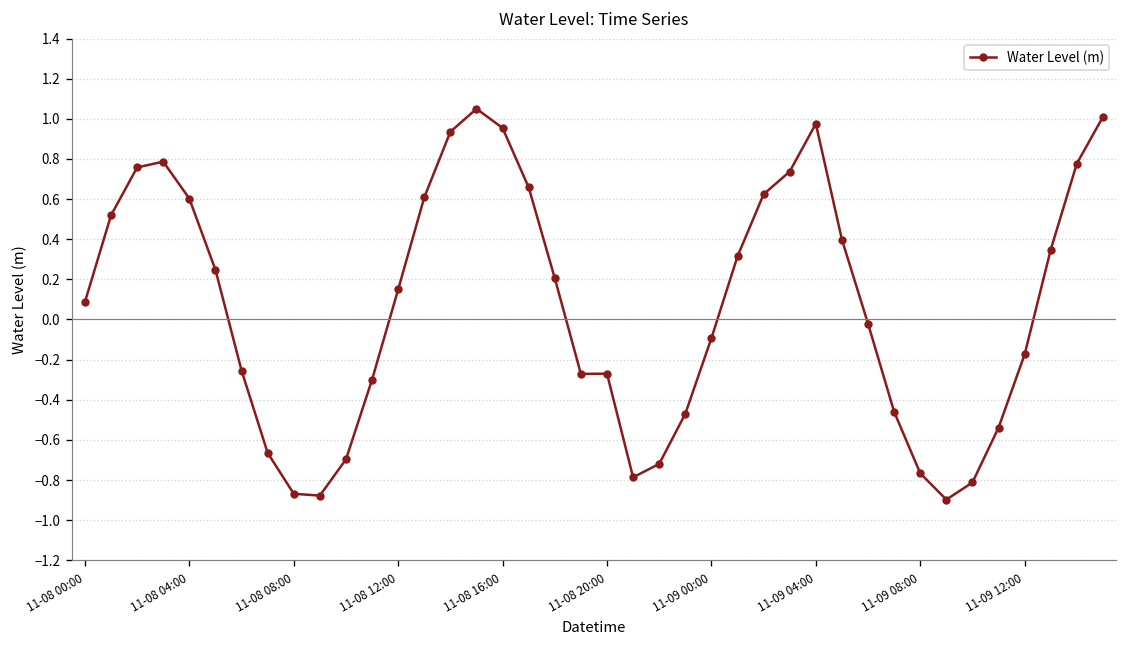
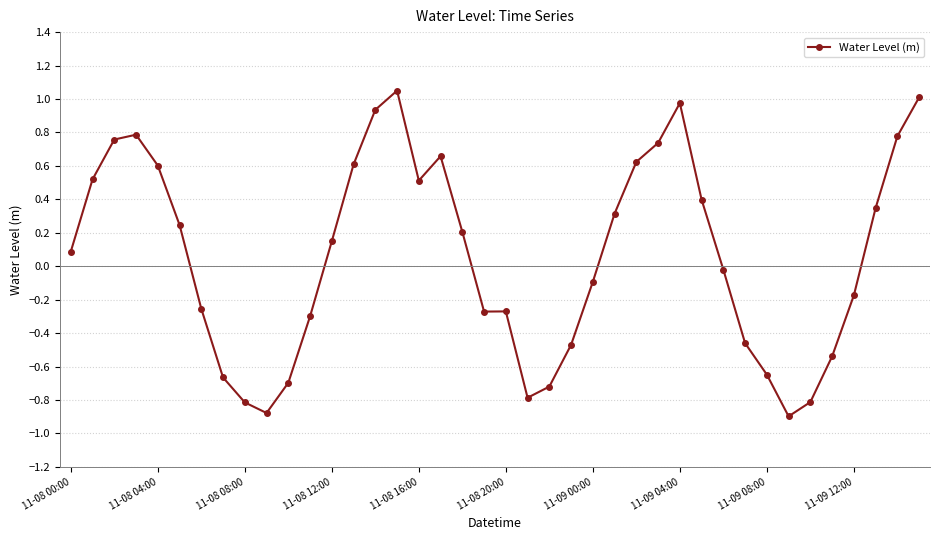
11-08 08:00: -0.87 -> -0.81
11-08 16:00: 0.95 -> 0.51
11-09 08:00: -0.77 -> -0.65
